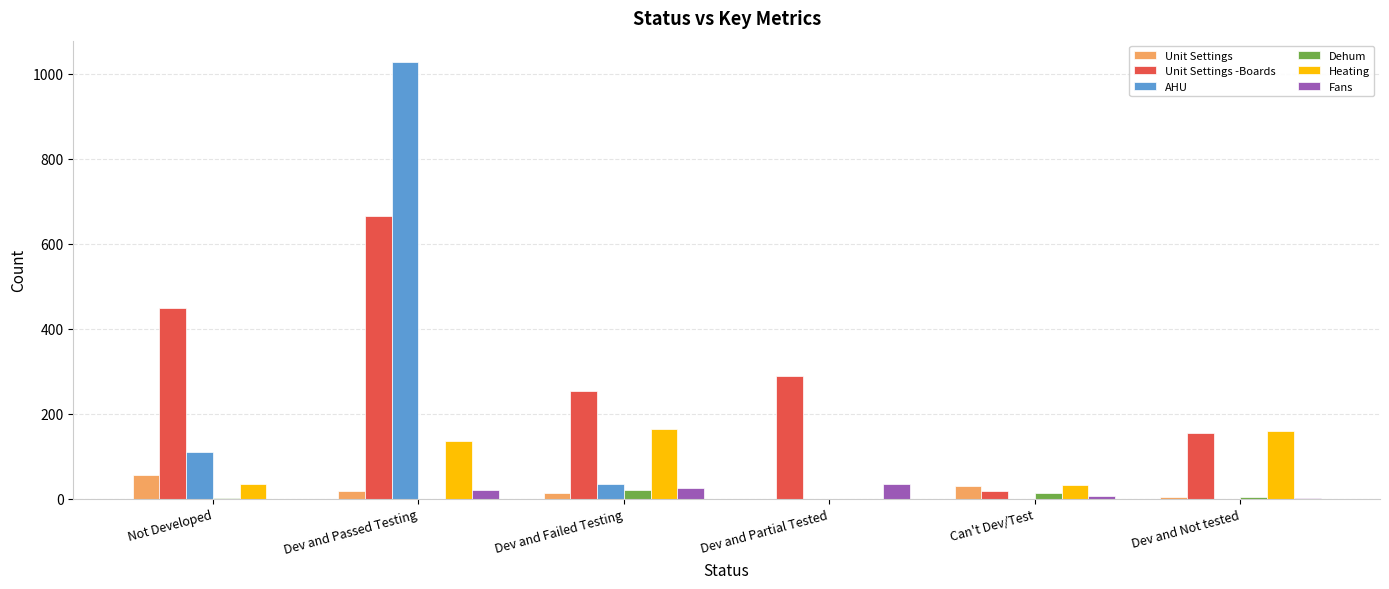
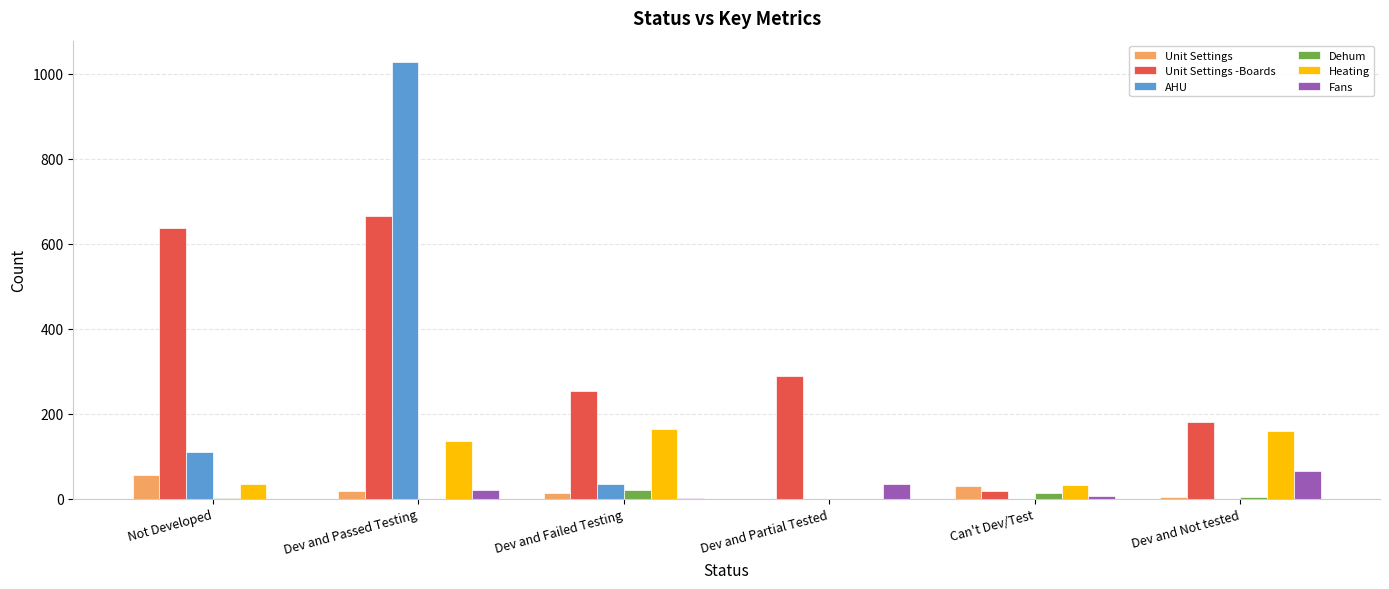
Unit Settings -Boards, Not Developed: 450 -> 640
Fans, Dev and Failed Testing: 30 -> 0
Unit Settings -Boards, Dev and Not tested: 160 -> 180
Fans, Dev and Not tested: 0 -> 70
